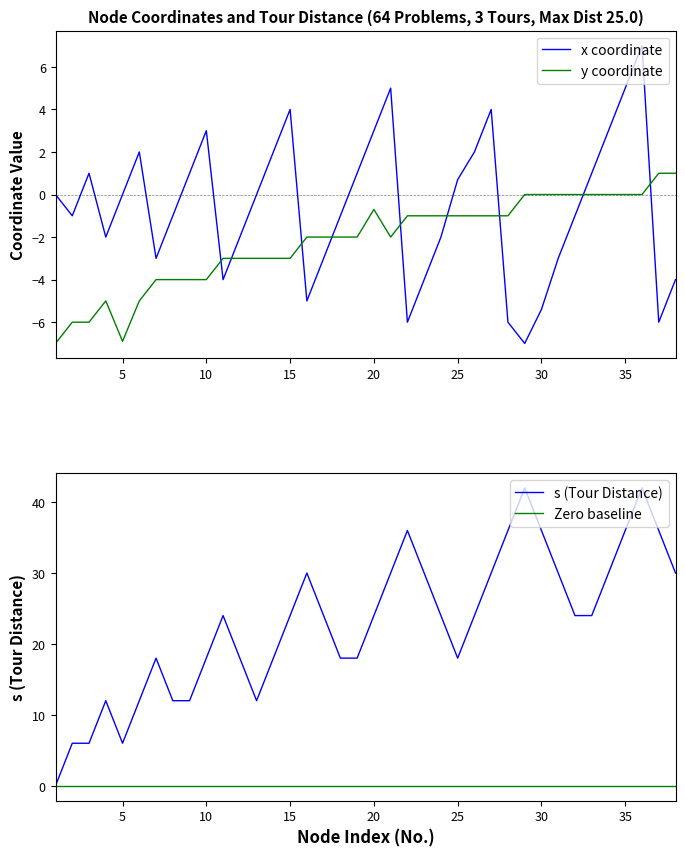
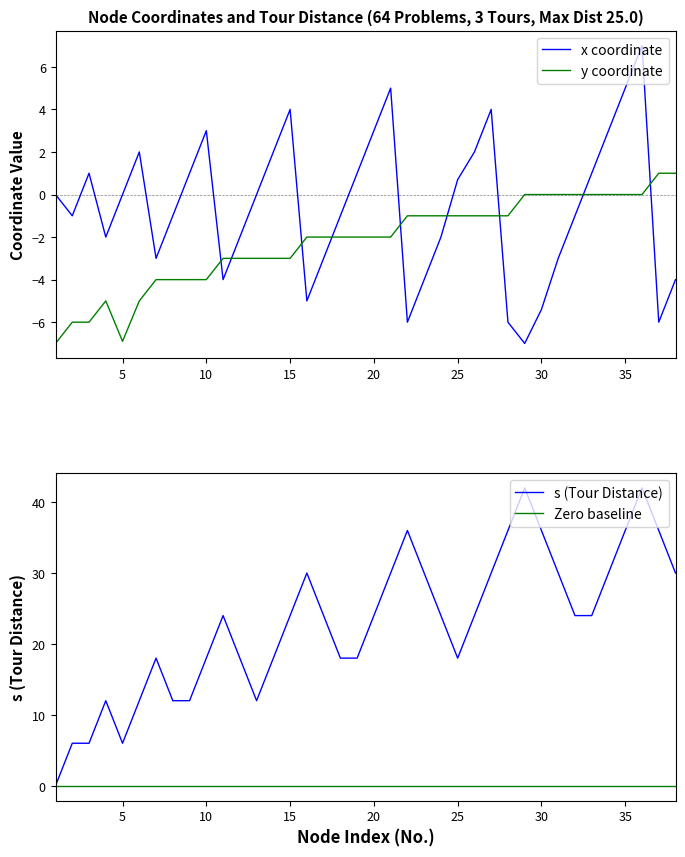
Node Coordinates and Tour Distance (64 Problems, 3 Tours, Max Dist 25.0), y coordinate, 20: -0.7 -> -2.0
